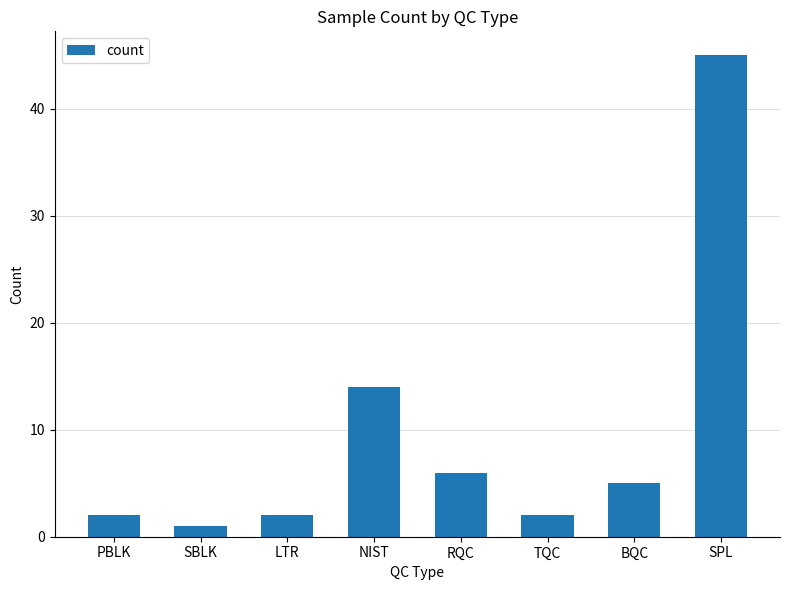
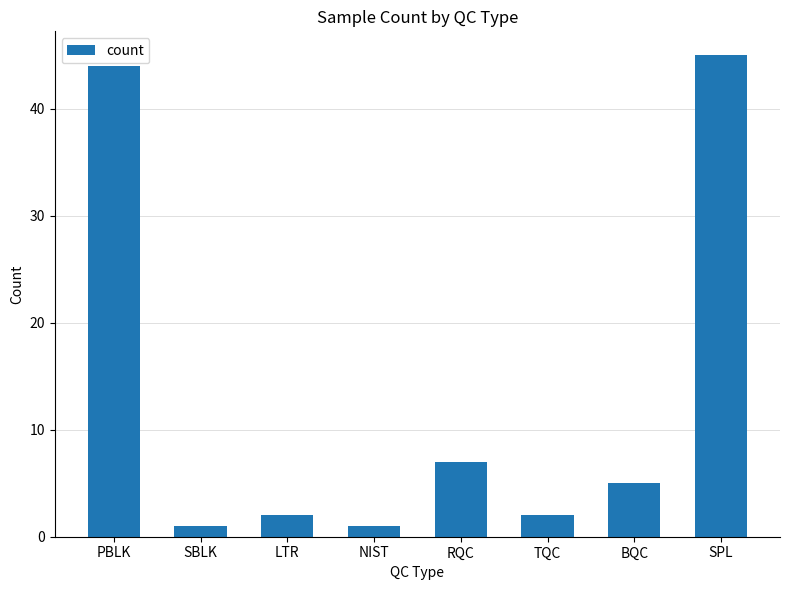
PBLK: 2 -> 44
NIST: 14 -> 1
RQC: 6 -> 7
